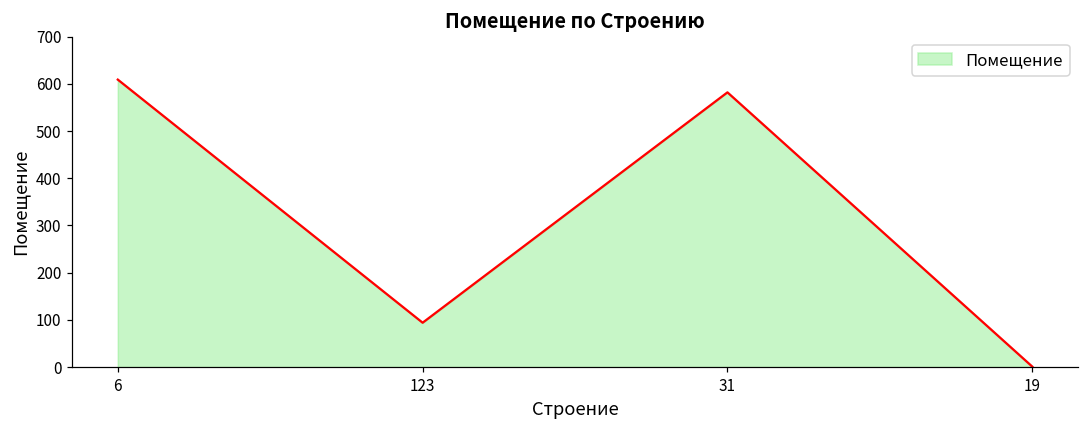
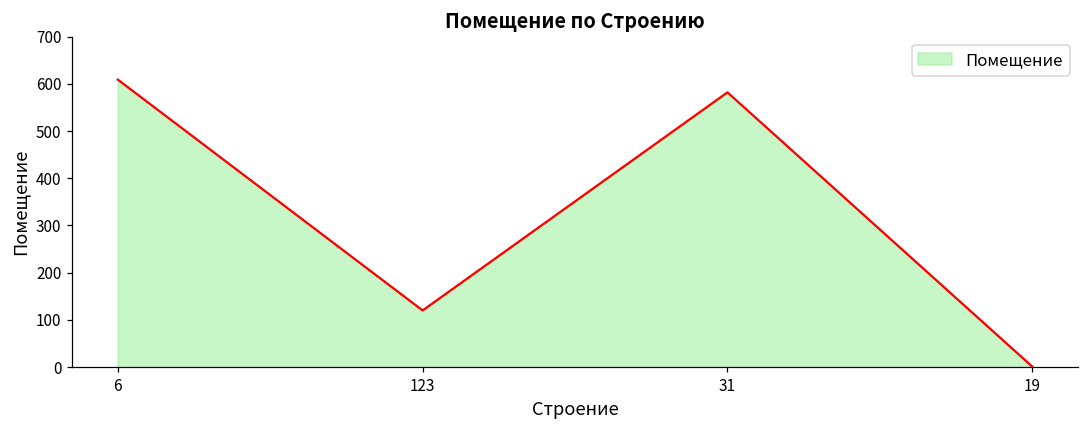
123: 90 -> 120
